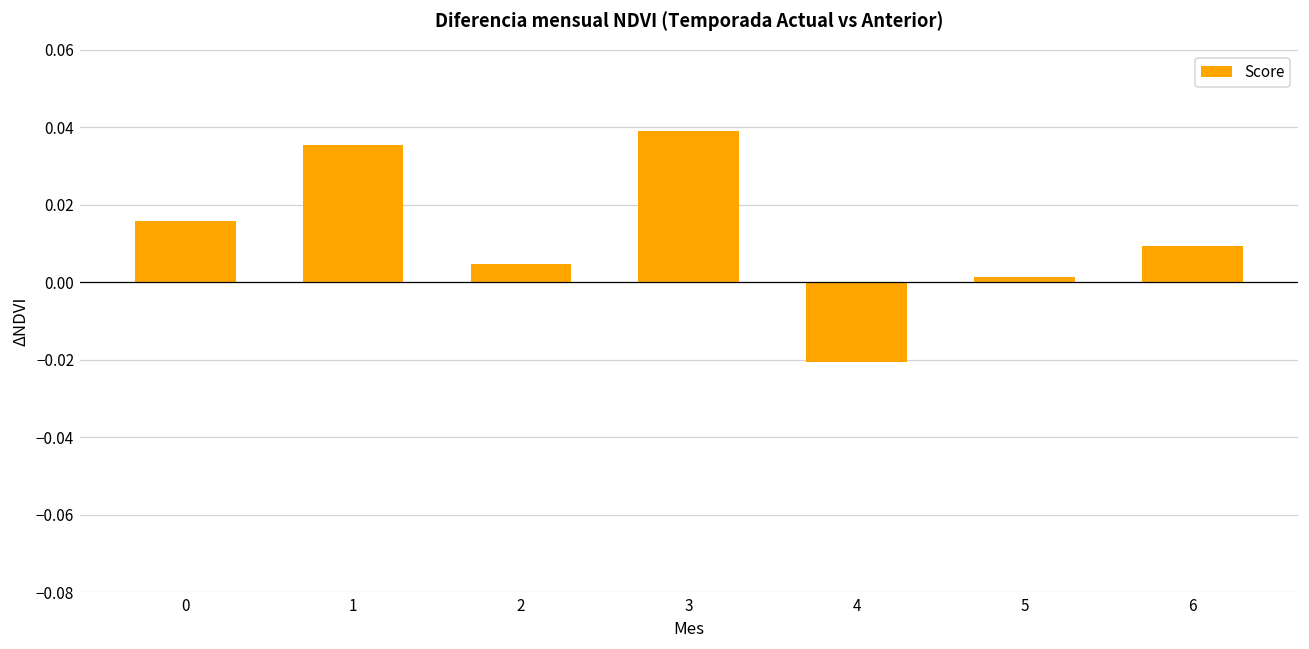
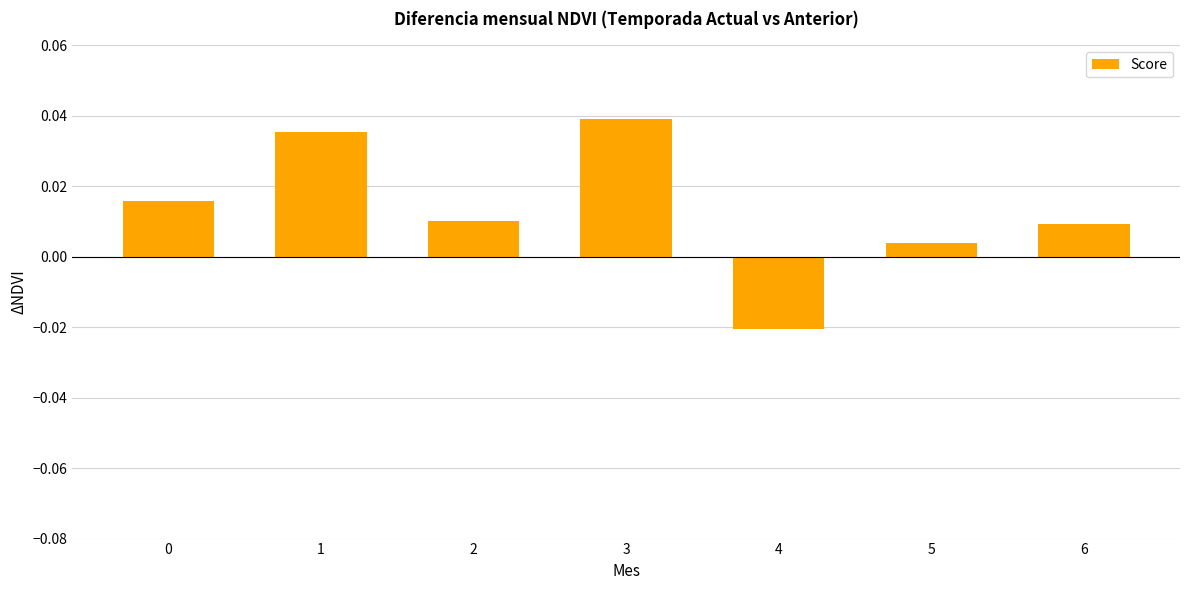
2: 0.005 -> 0.010
5: 0.001 -> 0.004
